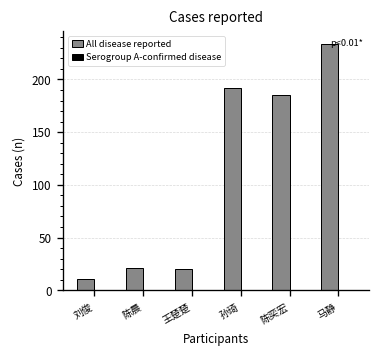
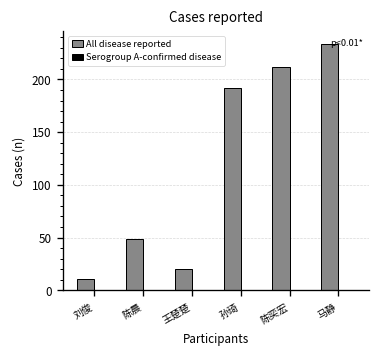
All disease reported, 陈晨: 20 -> 50
All disease reported, 陈奕宏: 190 -> 210
